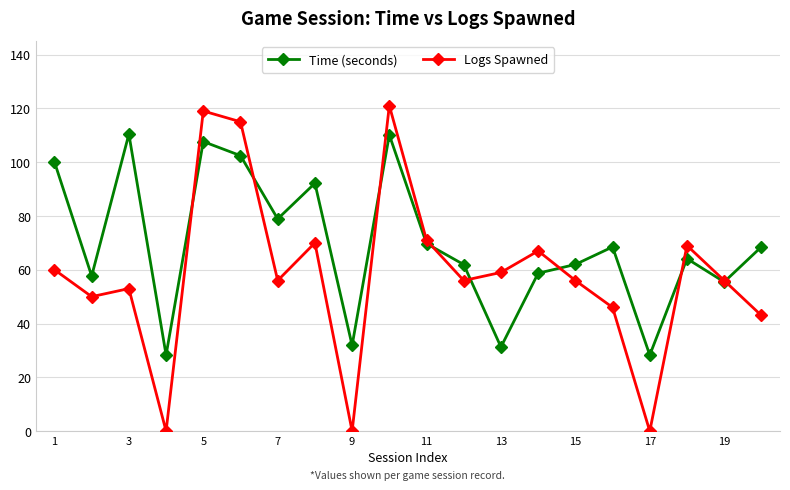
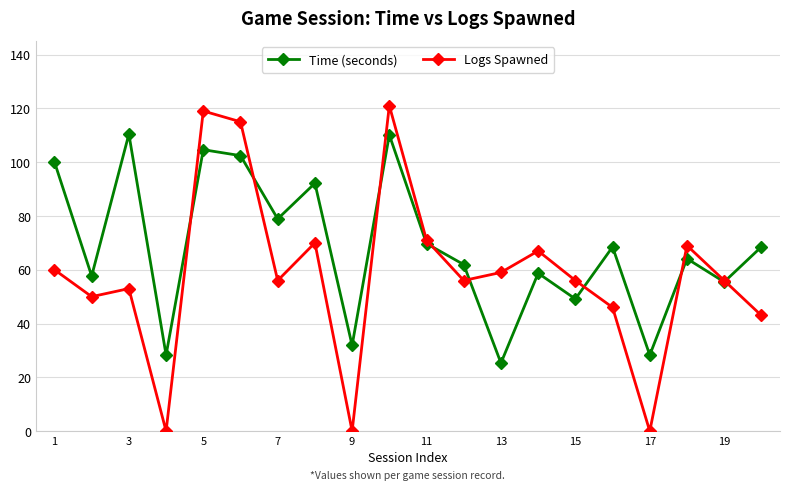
Time (seconds), 5: 108 -> 105
Time (seconds), 13: 31 -> 25
Time (seconds), 15: 62 -> 49
